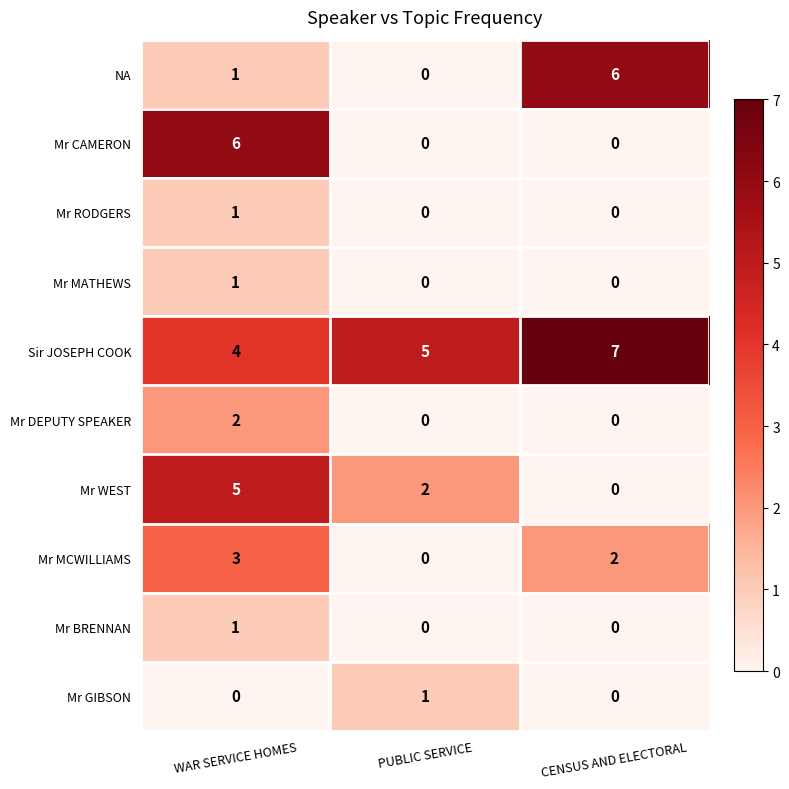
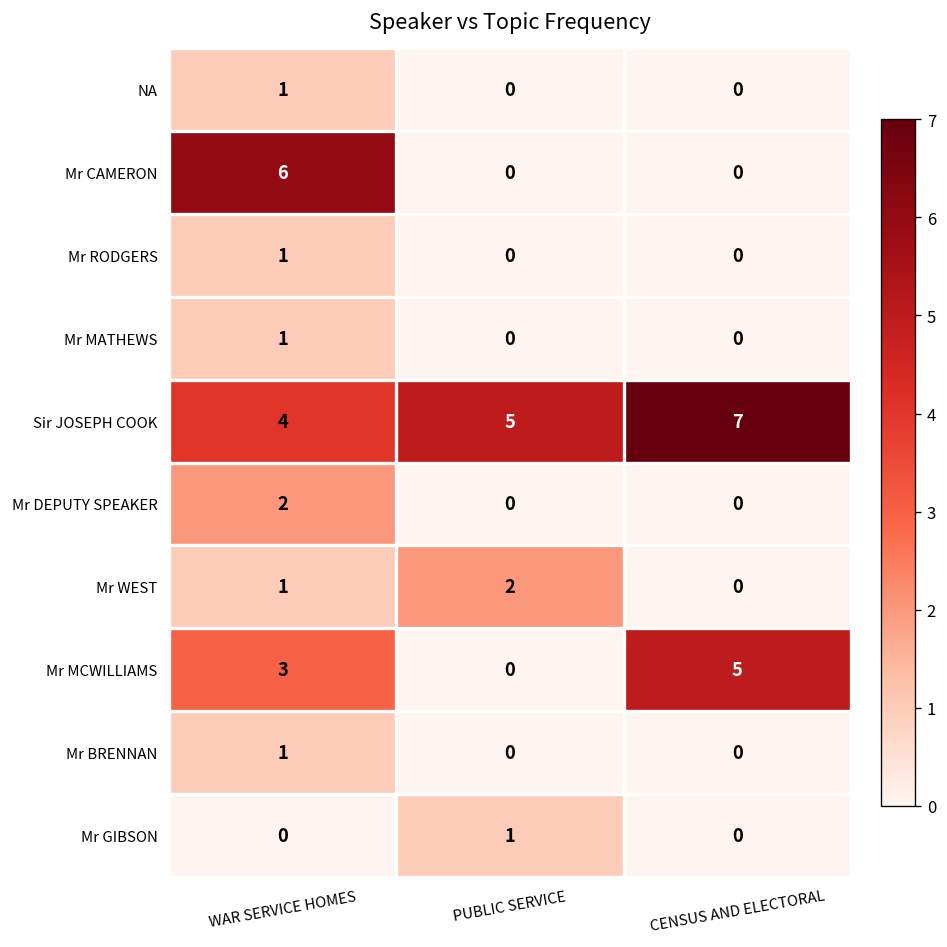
NA, CENSUS AND ELECTORAL: 6 -> 0
Mr WEST, WAR SERVICE HOMES: 5 -> 1
Mr MCWILLIAMS, CENSUS AND ELECTORAL: 2 -> 5
